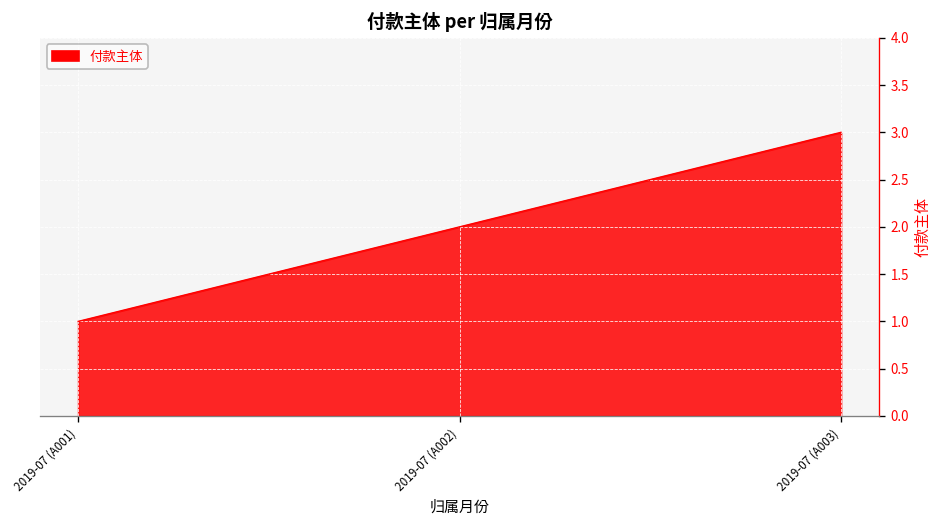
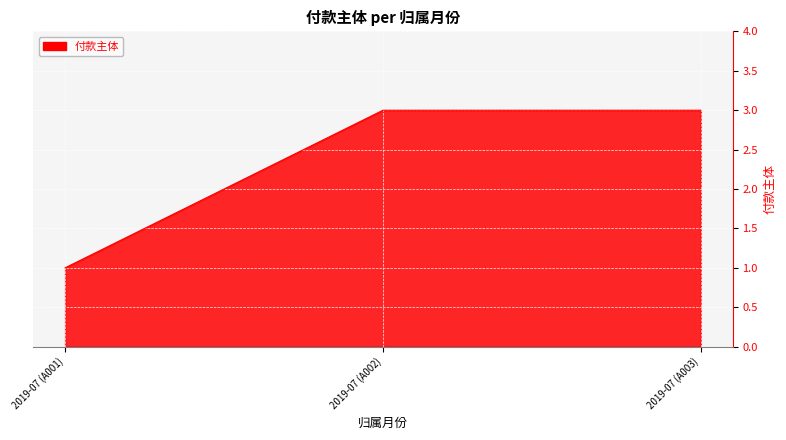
2019-07 (A002): 2 -> 3
